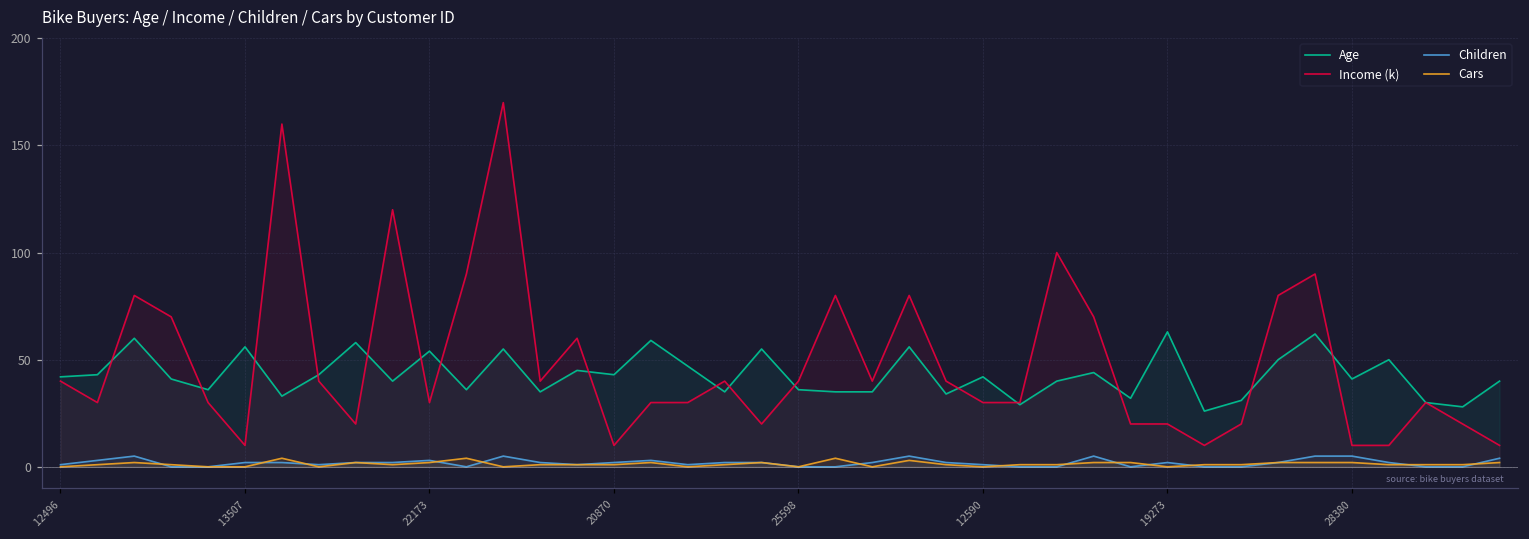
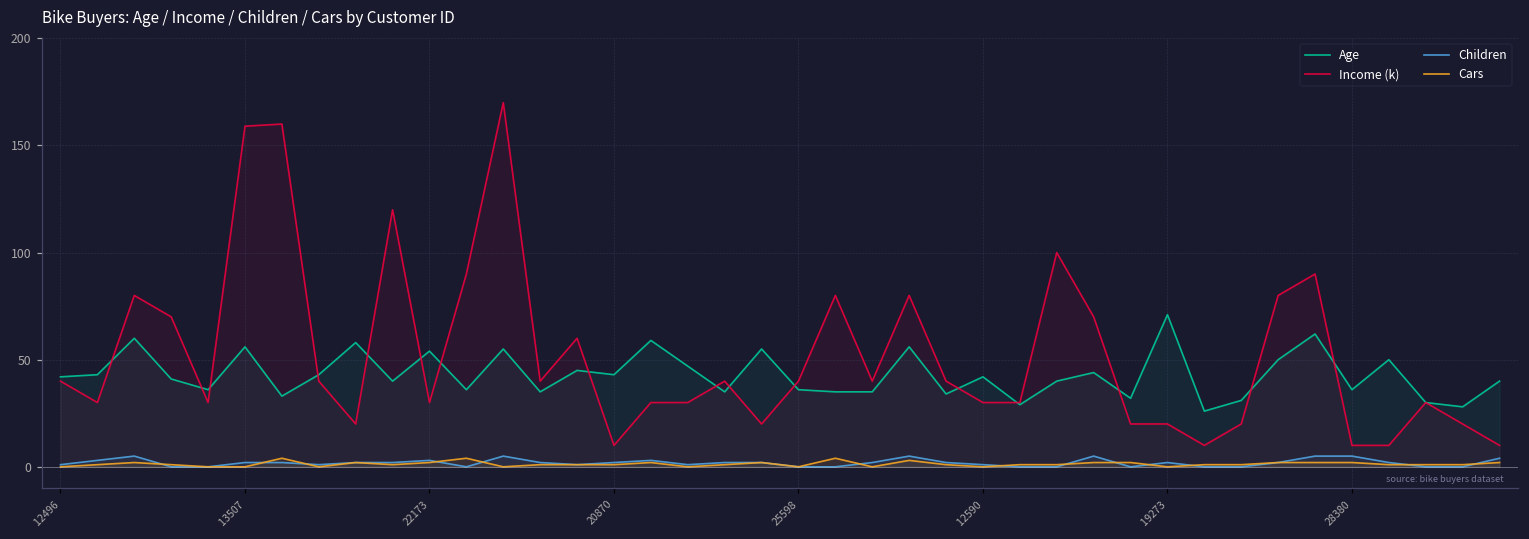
Income (k), 13507: 10 -> 159
Age, 19273: 63 -> 71
Age, 28380: 41 -> 36
